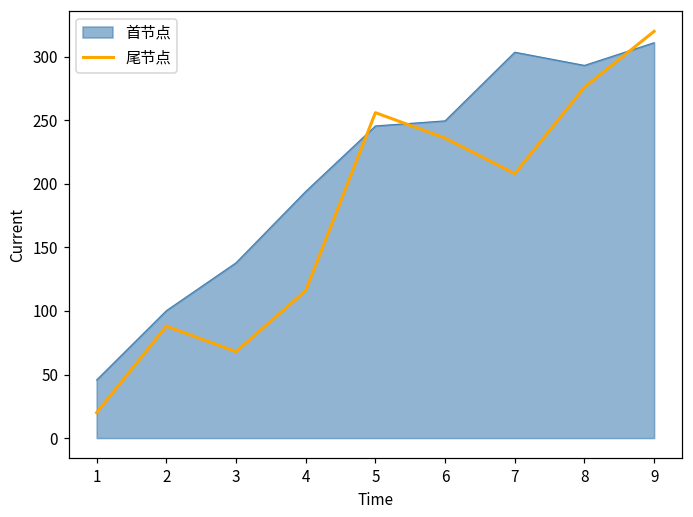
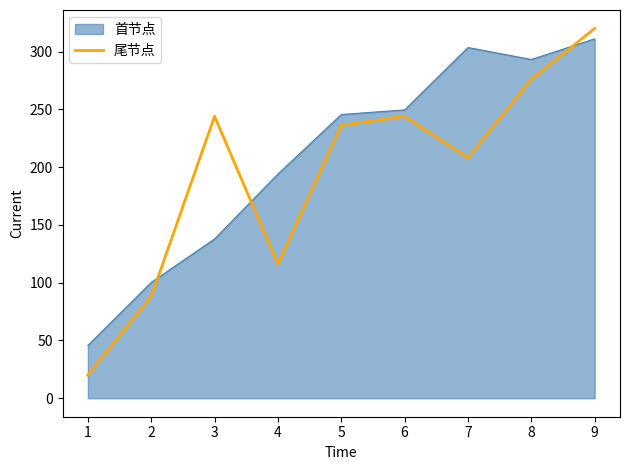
尾节点, 3: 68 -> 244
尾节点, 5: 256 -> 236
尾节点, 6: 236 -> 244
